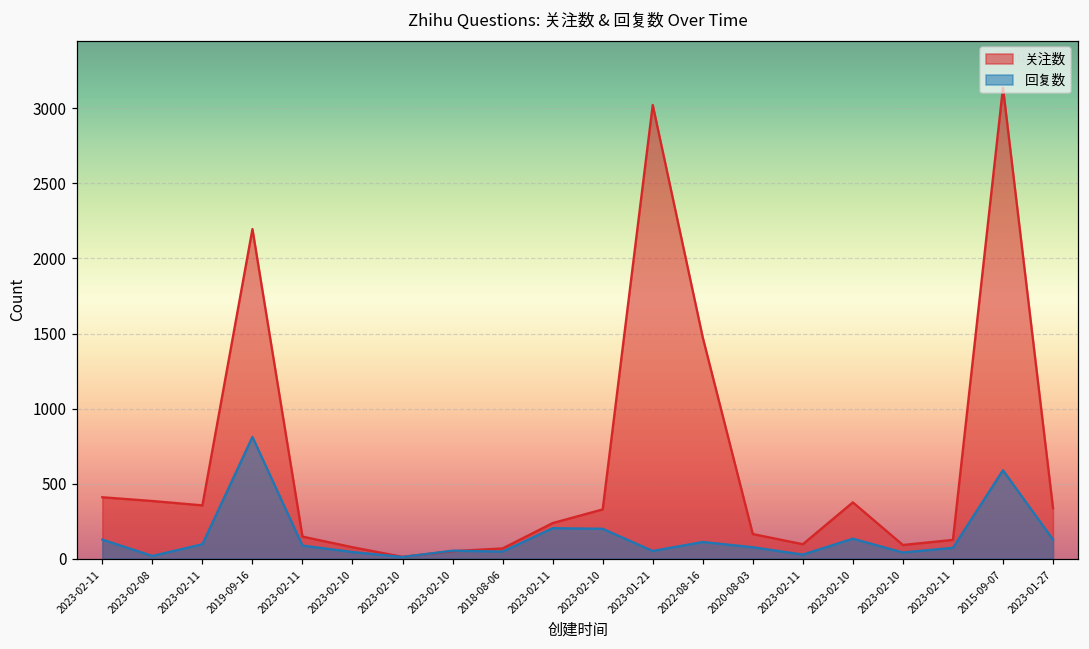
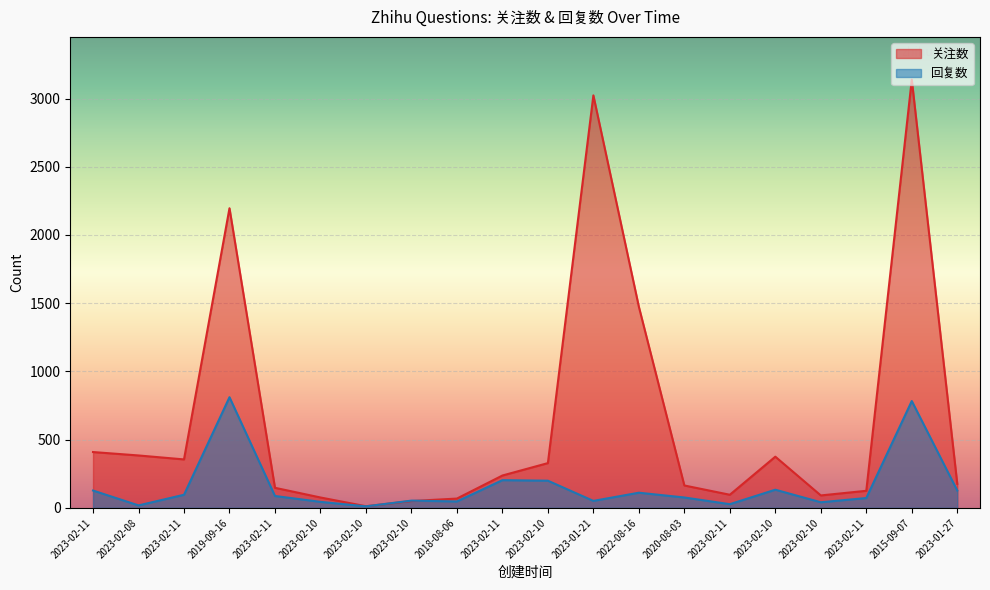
回复数, 2015-09-07: 590 -> 780
关注数, 2023-01-27: 340 -> 180
